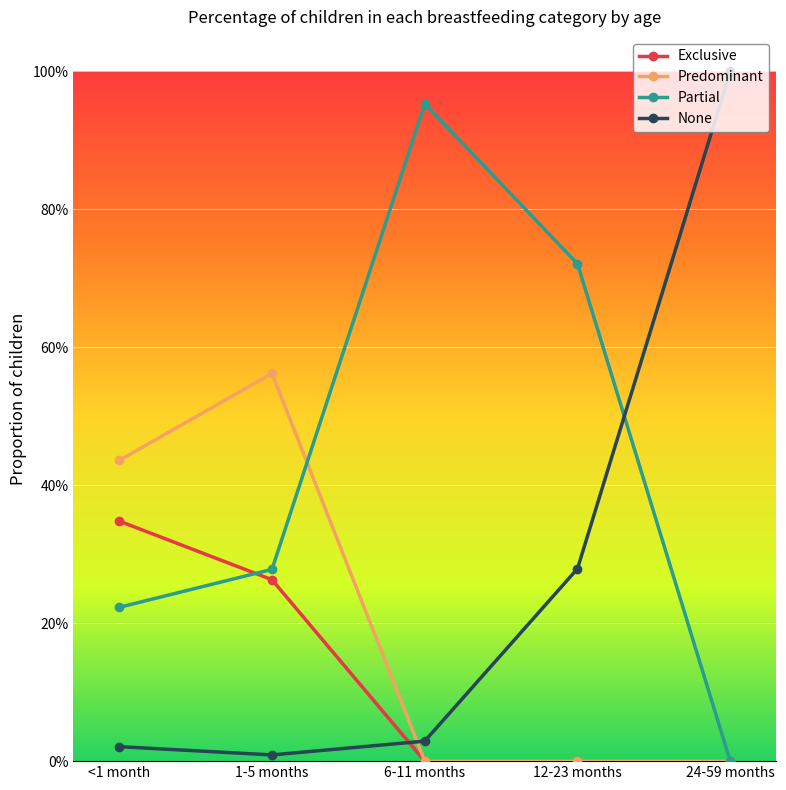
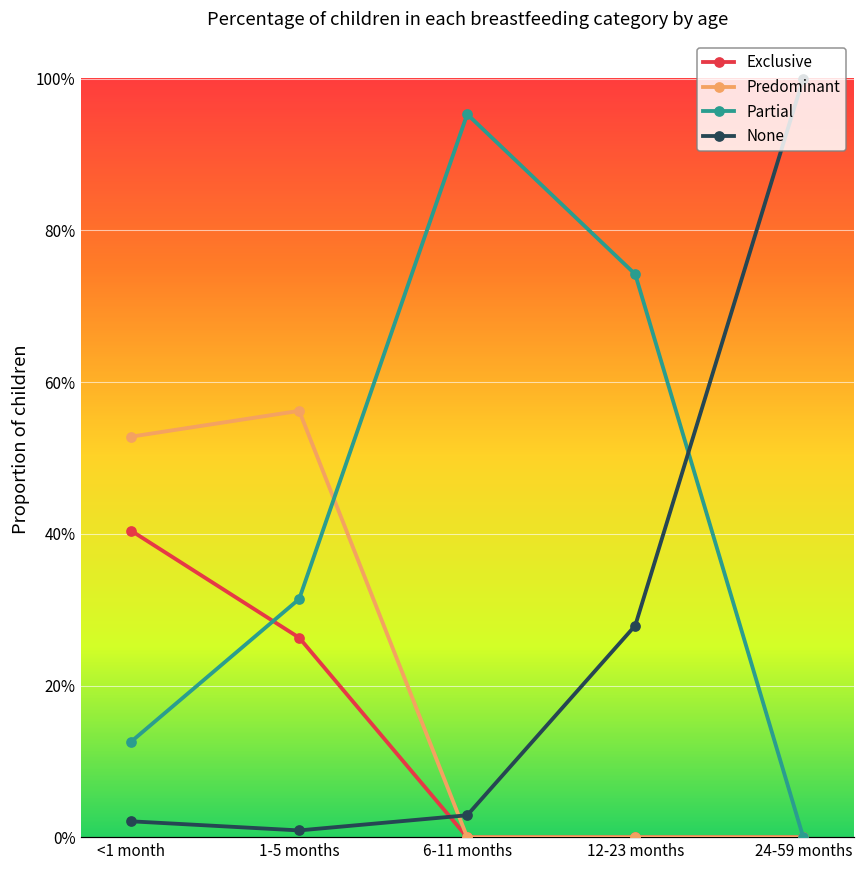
Exclusive, <1 month: 35% -> 40%
Predominant, <1 month: 44% -> 53%
Partial, <1 month: 22% -> 13%
Partial, 1-5 months: 28% -> 31%
Partial, 12-23 months: 72% -> 74%
